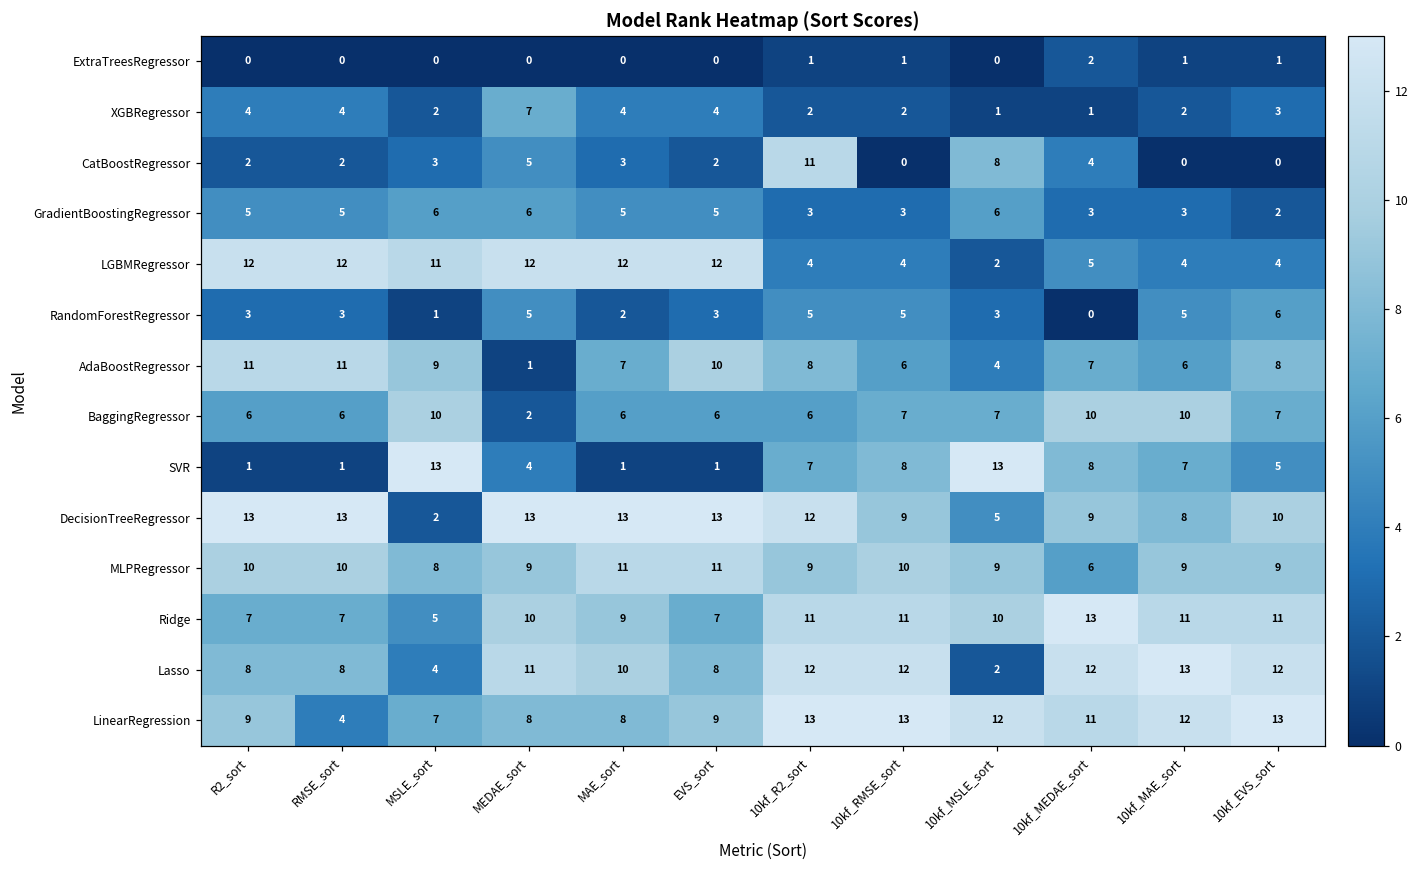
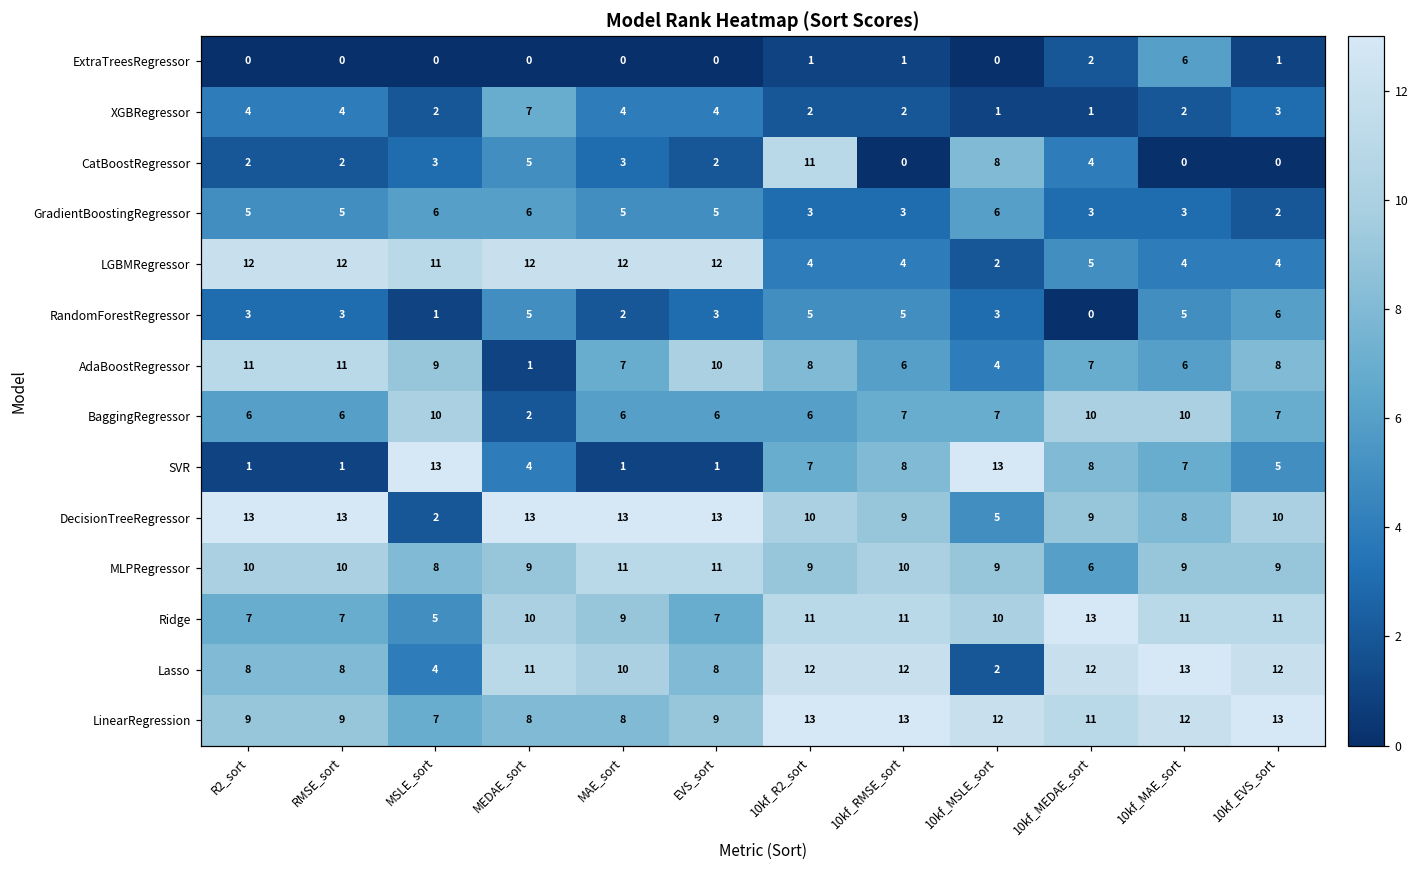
ExtraTreesRegressor, 10kf_MAE_sort: 1 -> 6
DecisionTreeRegressor, 10kf_R2_sort: 12 -> 10
LinearRegression, RMSE_sort: 4 -> 9
